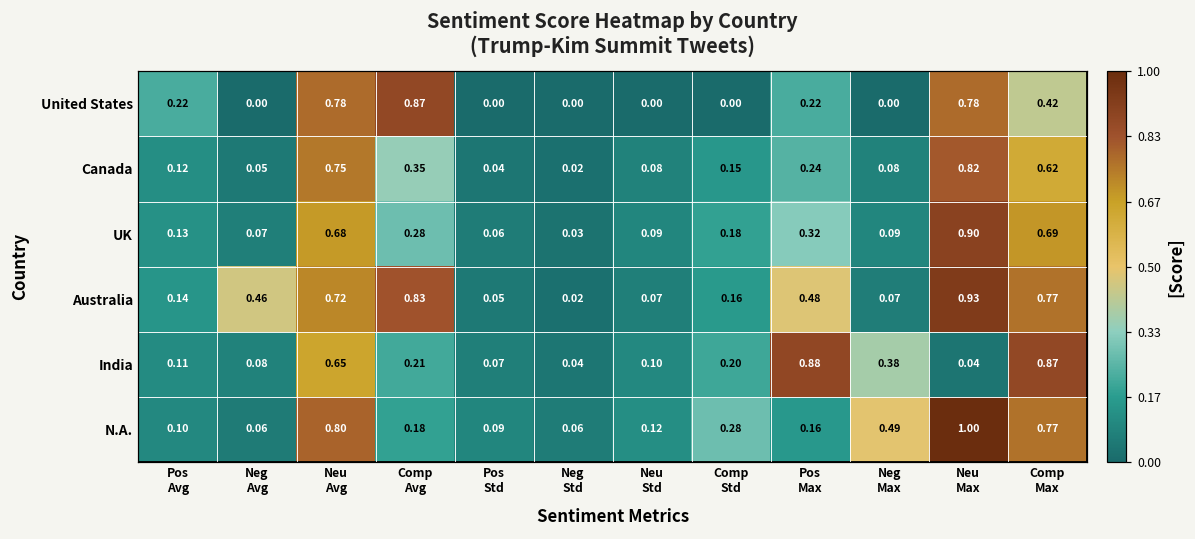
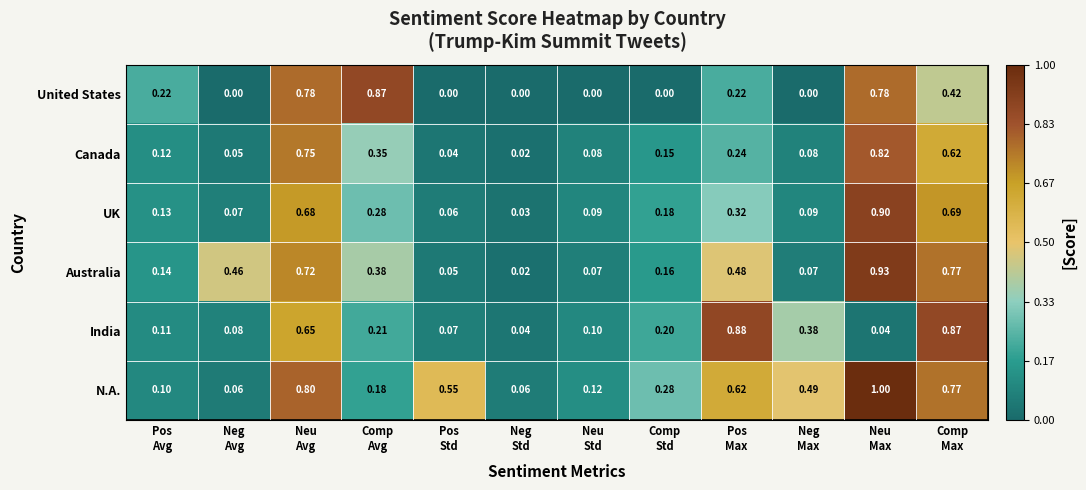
Australia, Comp Avg: 0.83 -> 0.38
N.A., Pos Std: 0.09 -> 0.55
N.A., Pos Max: 0.16 -> 0.62
